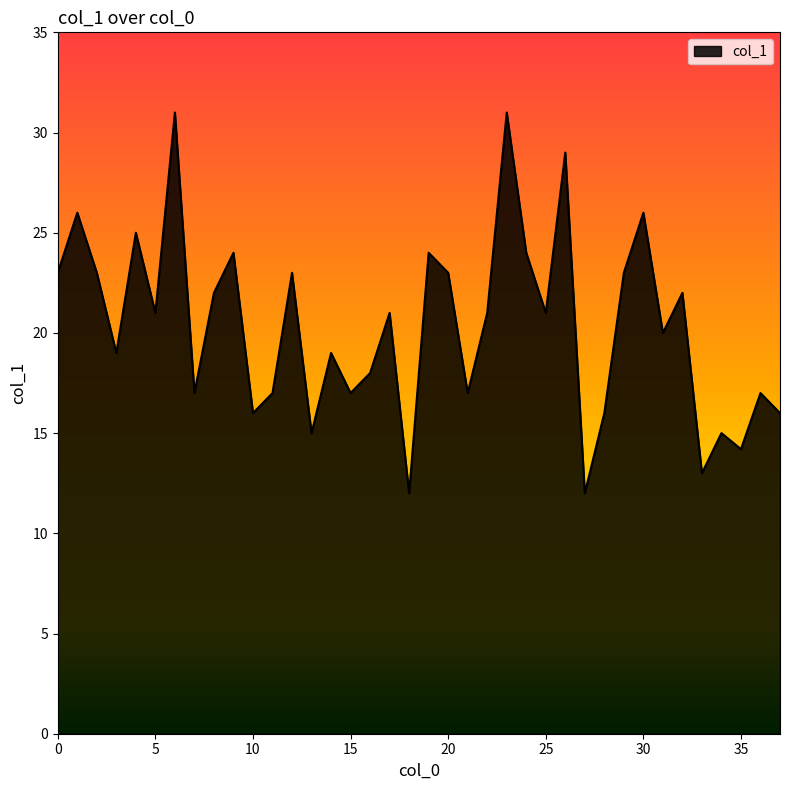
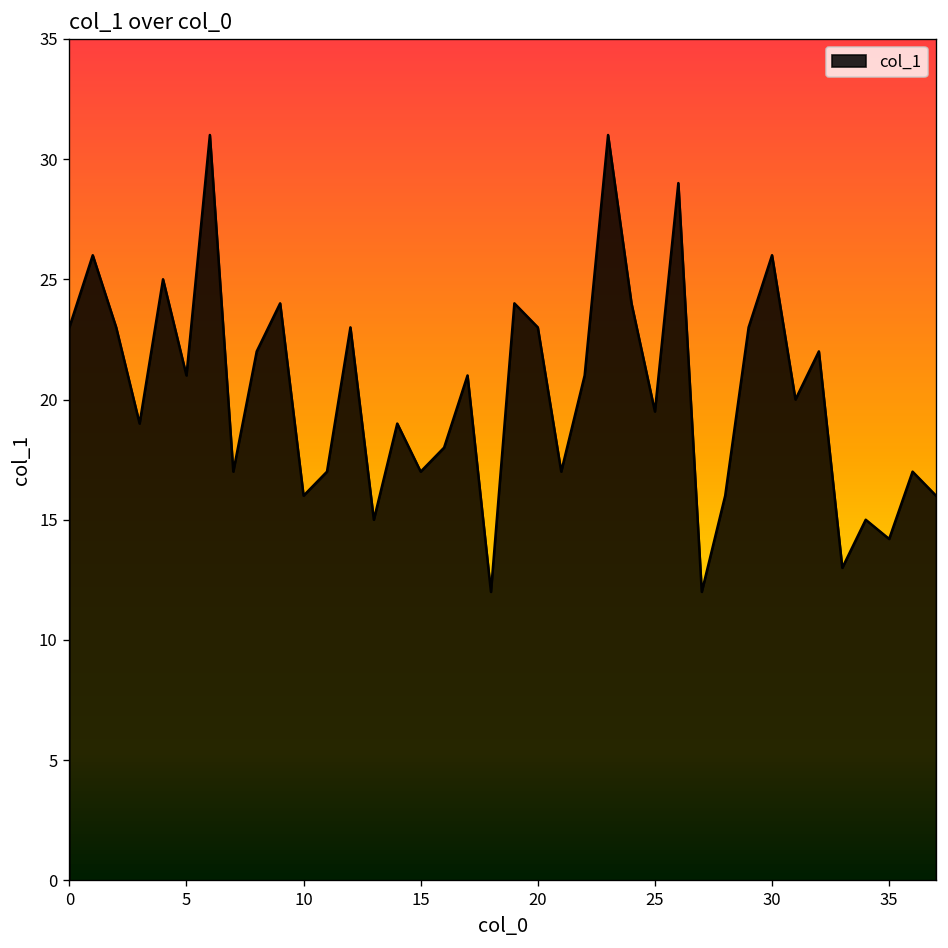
25: 21.0 -> 19.5
